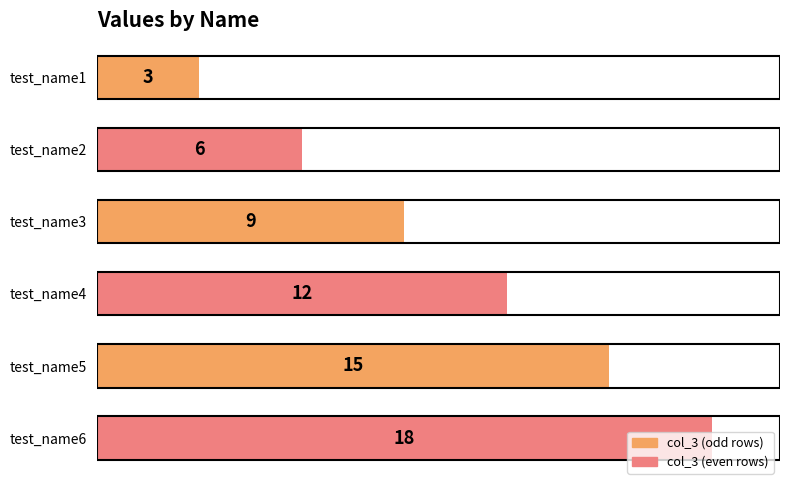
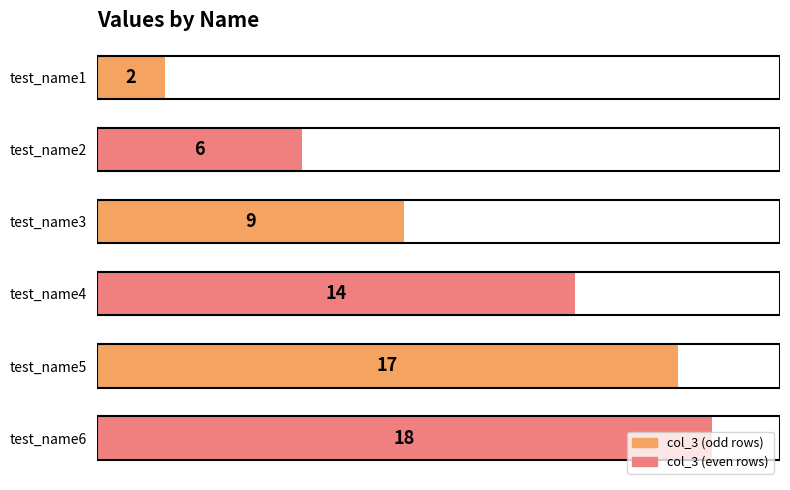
test_name1: 3 -> 2
test_name4: 12 -> 14
test_name5: 15 -> 17
